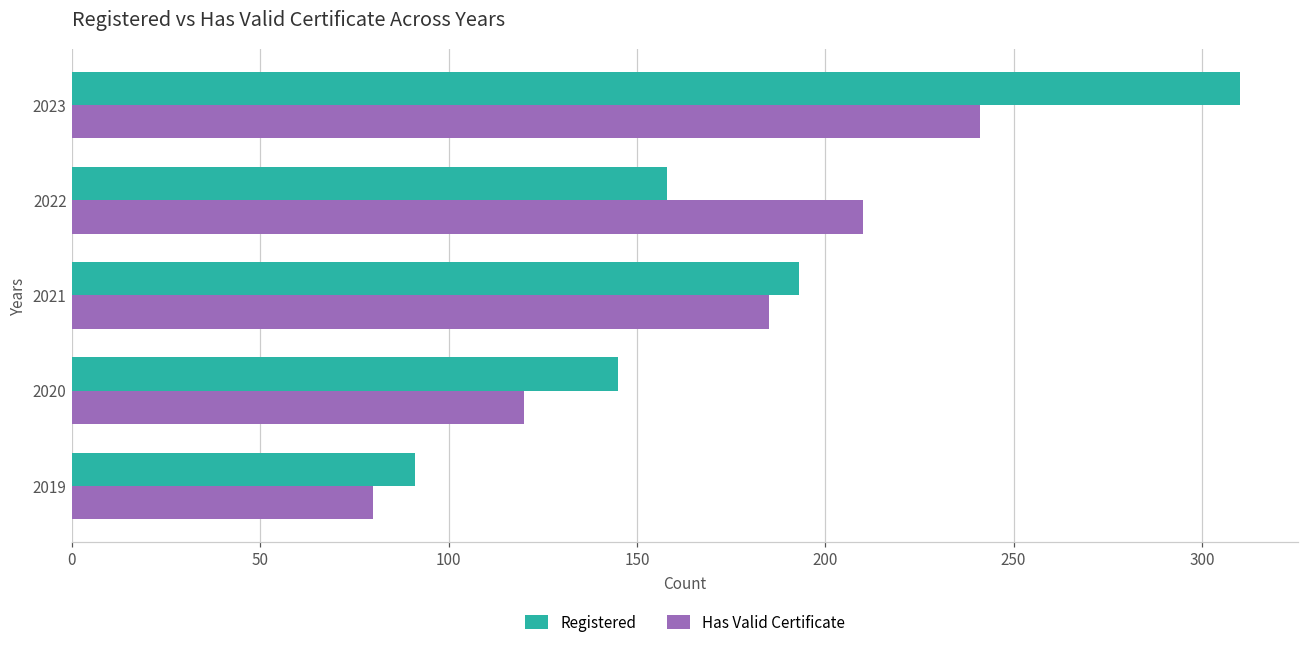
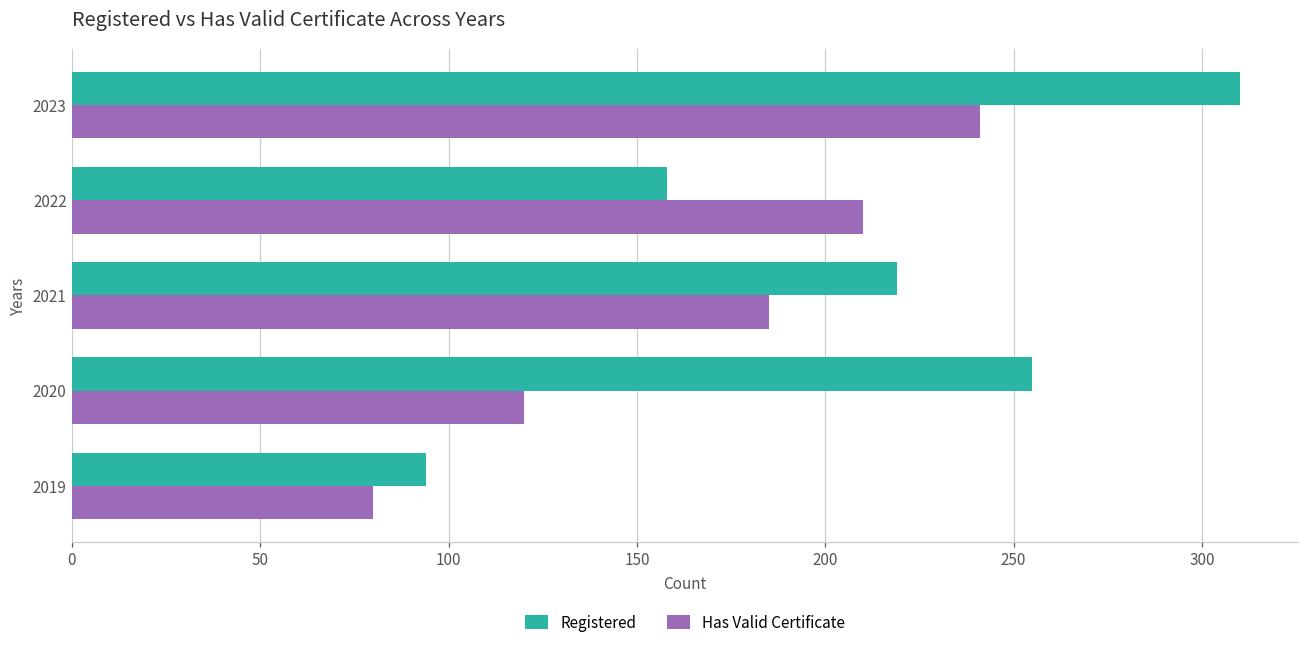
Registered, 2021: 193 -> 219
Registered, 2020: 145 -> 255
Registered, 2019: 91 -> 94
